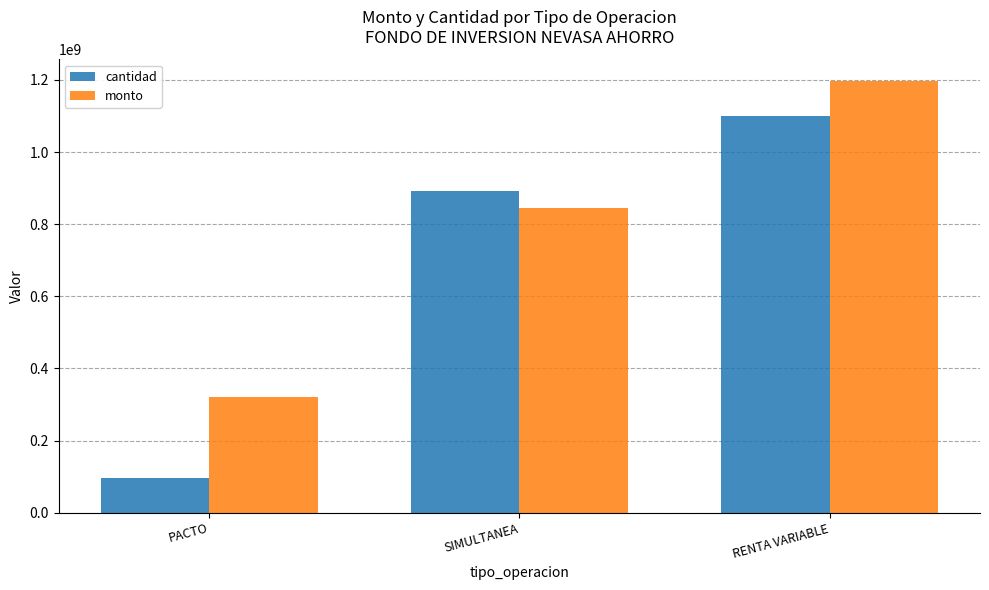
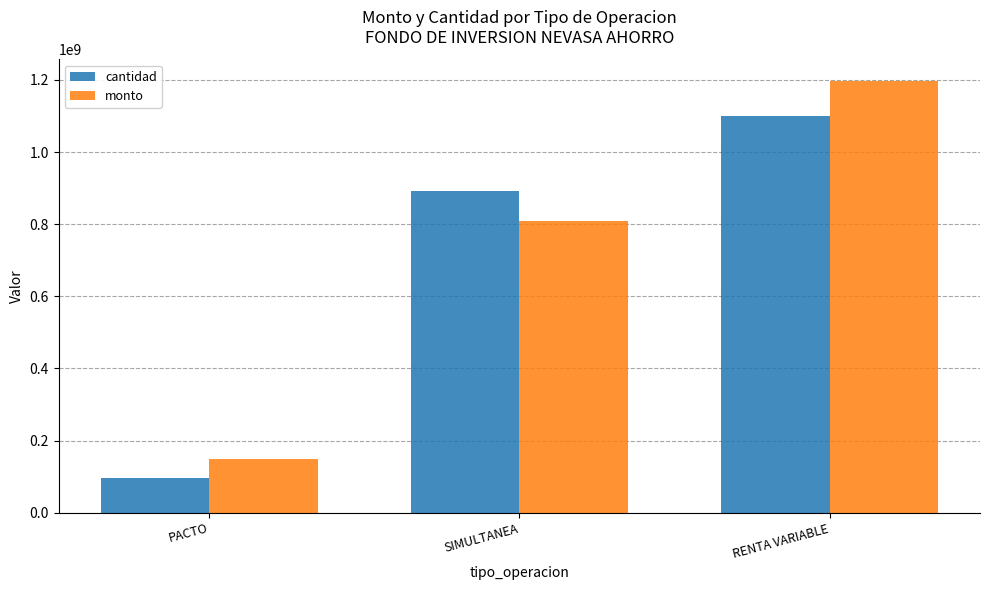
monto, PACTO: 320000000 -> 150000000
monto, SIMULTANEA: 850000000 -> 810000000
